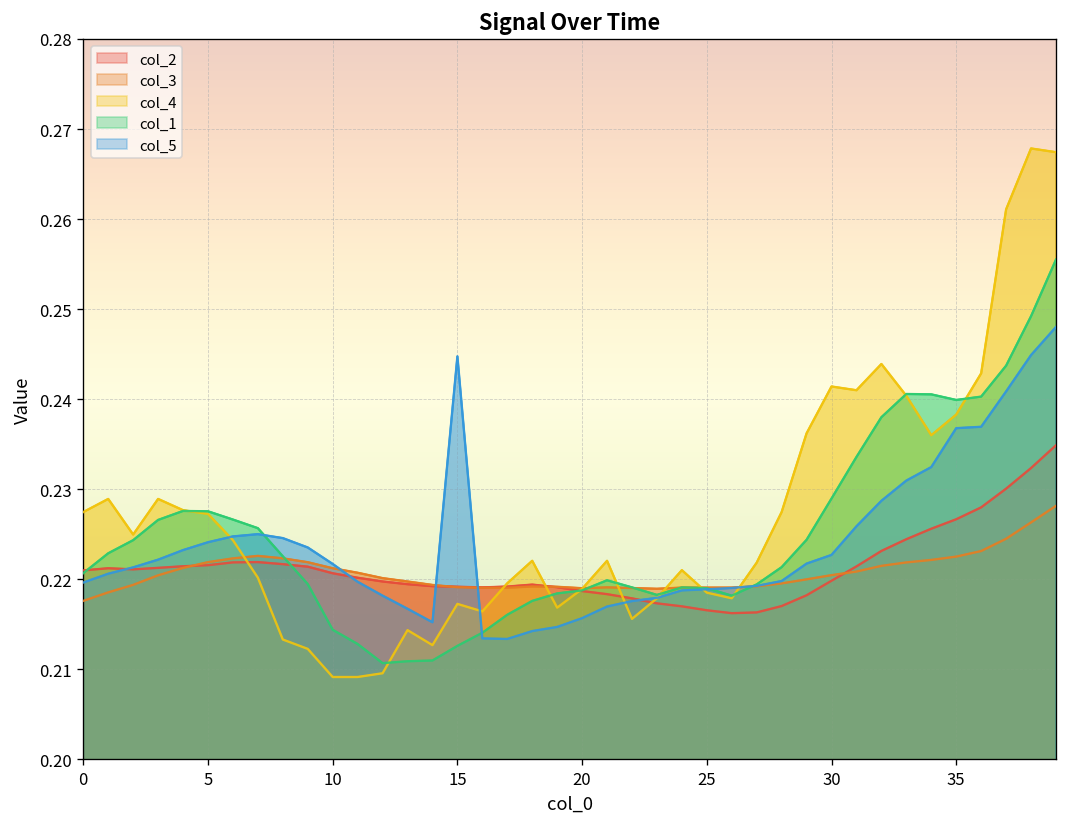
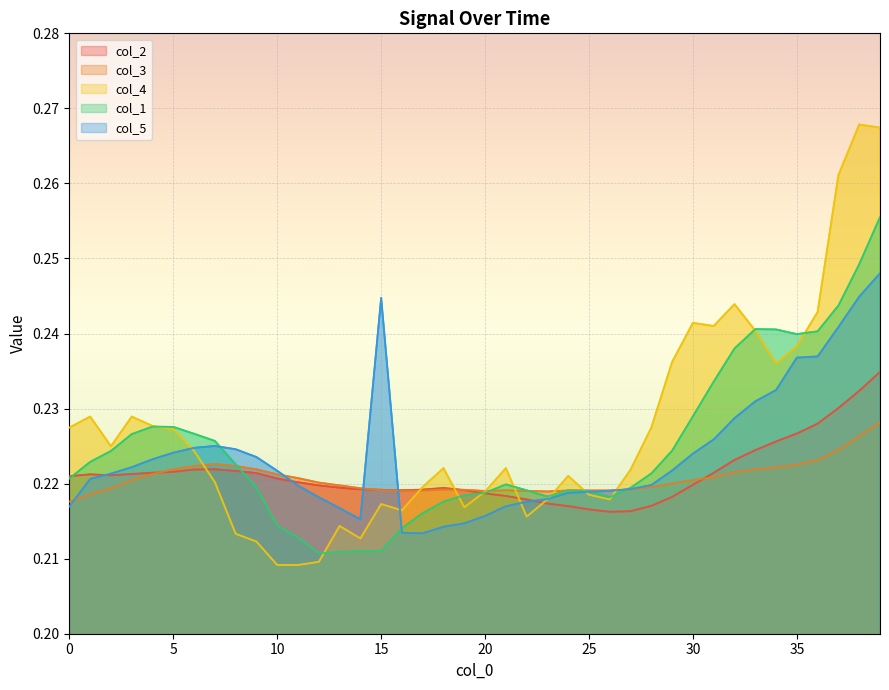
col_5, 0: 0.220 -> 0.217
col_1, 15: 0.213 -> 0.211
col_5, 30: 0.223 -> 0.224
